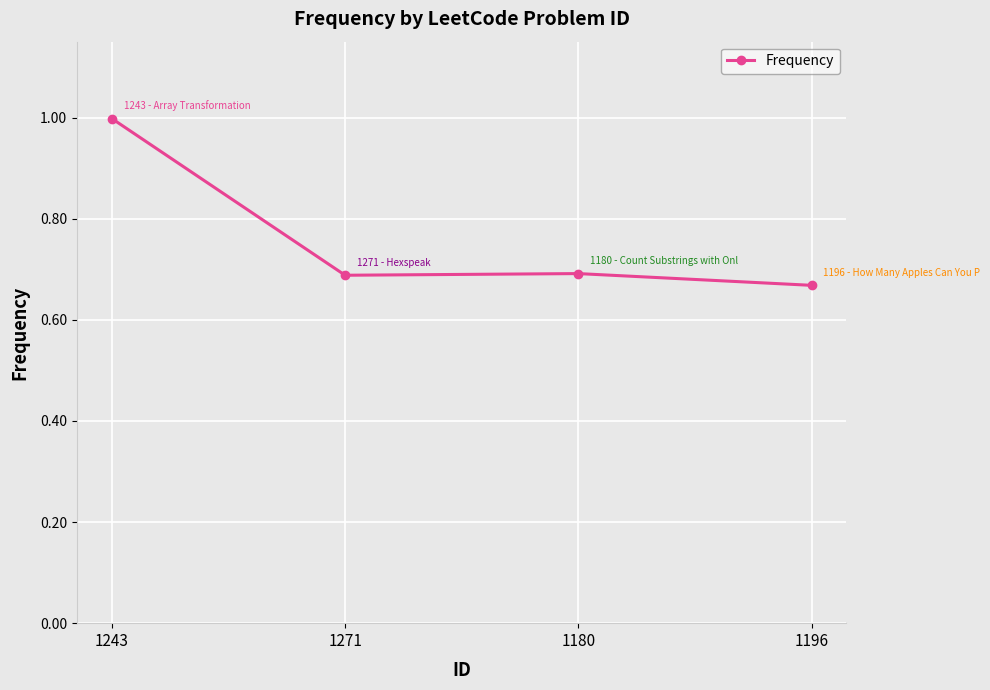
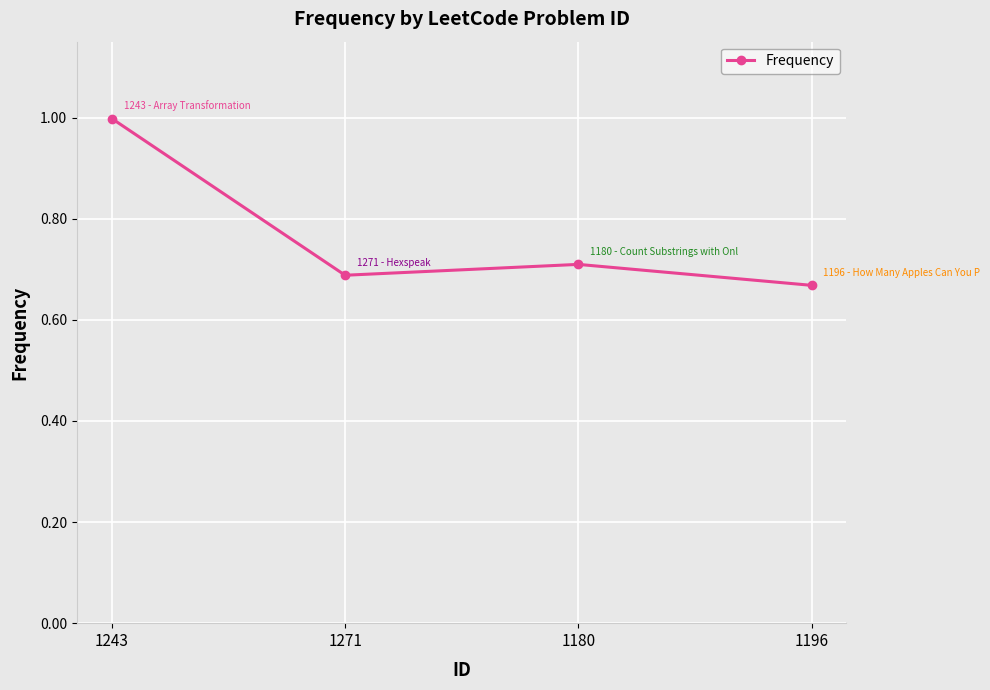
1180: 0.69 -> 0.71
